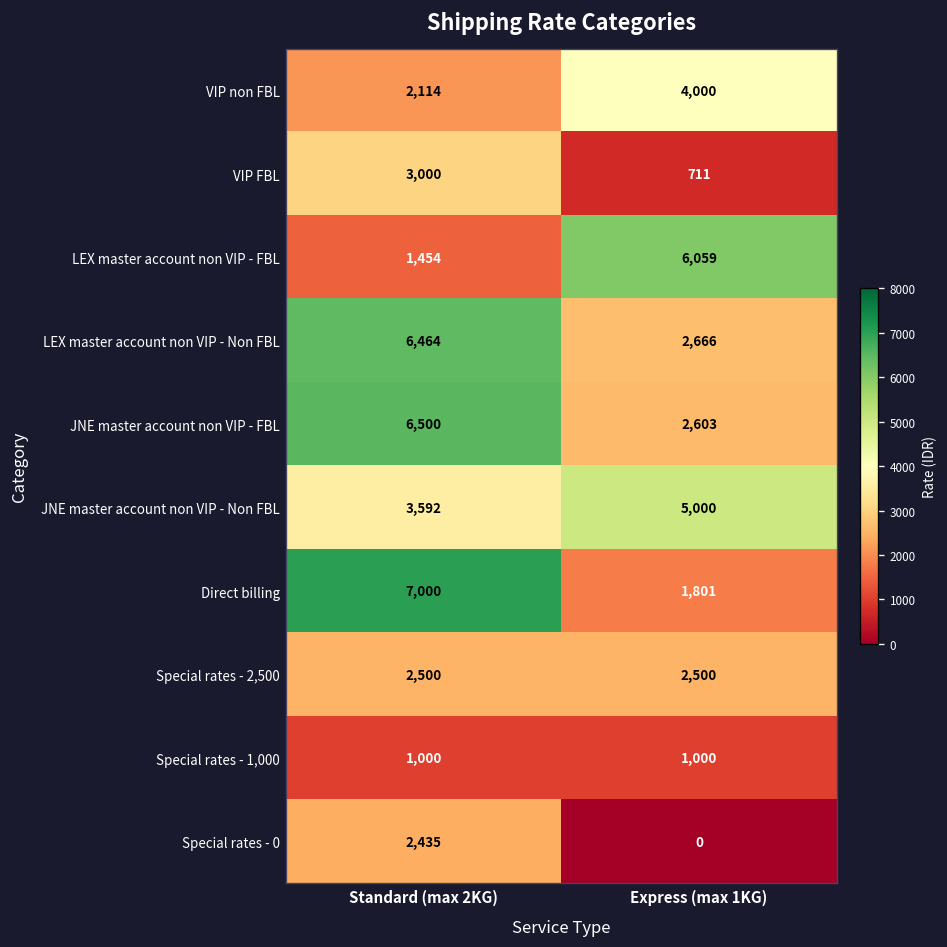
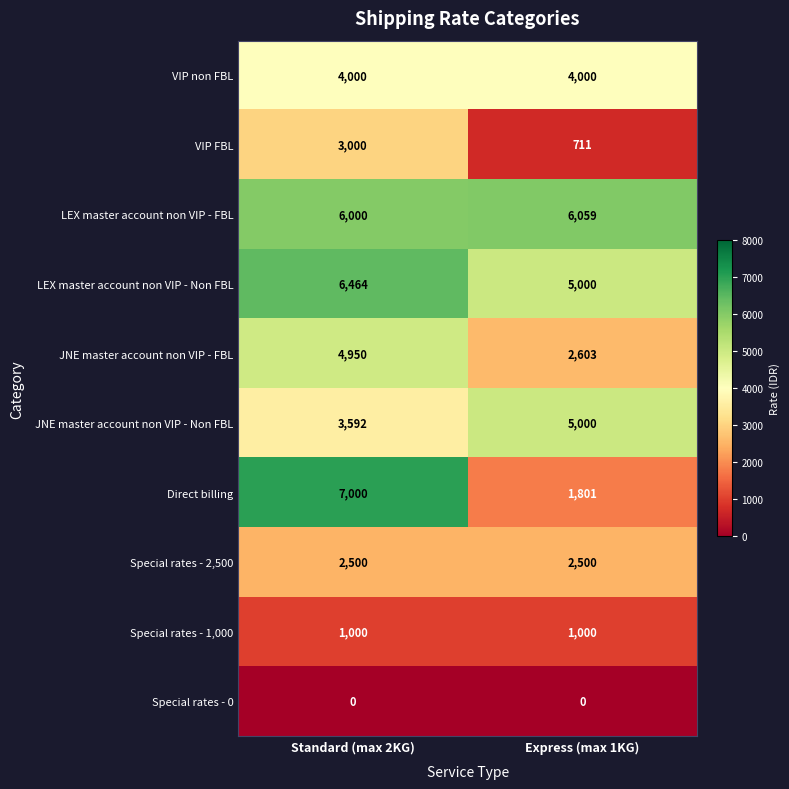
VIP non FBL, Standard (max 2KG): 2,114 -> 4,000
LEX master account non VIP - FBL, Standard (max 2KG): 1,454 -> 6,000
LEX master account non VIP - Non FBL, Express (max 1KG): 2,666 -> 5,000
JNE master account non VIP - FBL, Standard (max 2KG): 6,500 -> 4,950
Special rates - 0, Standard (max 2KG): 2,435 -> 0
